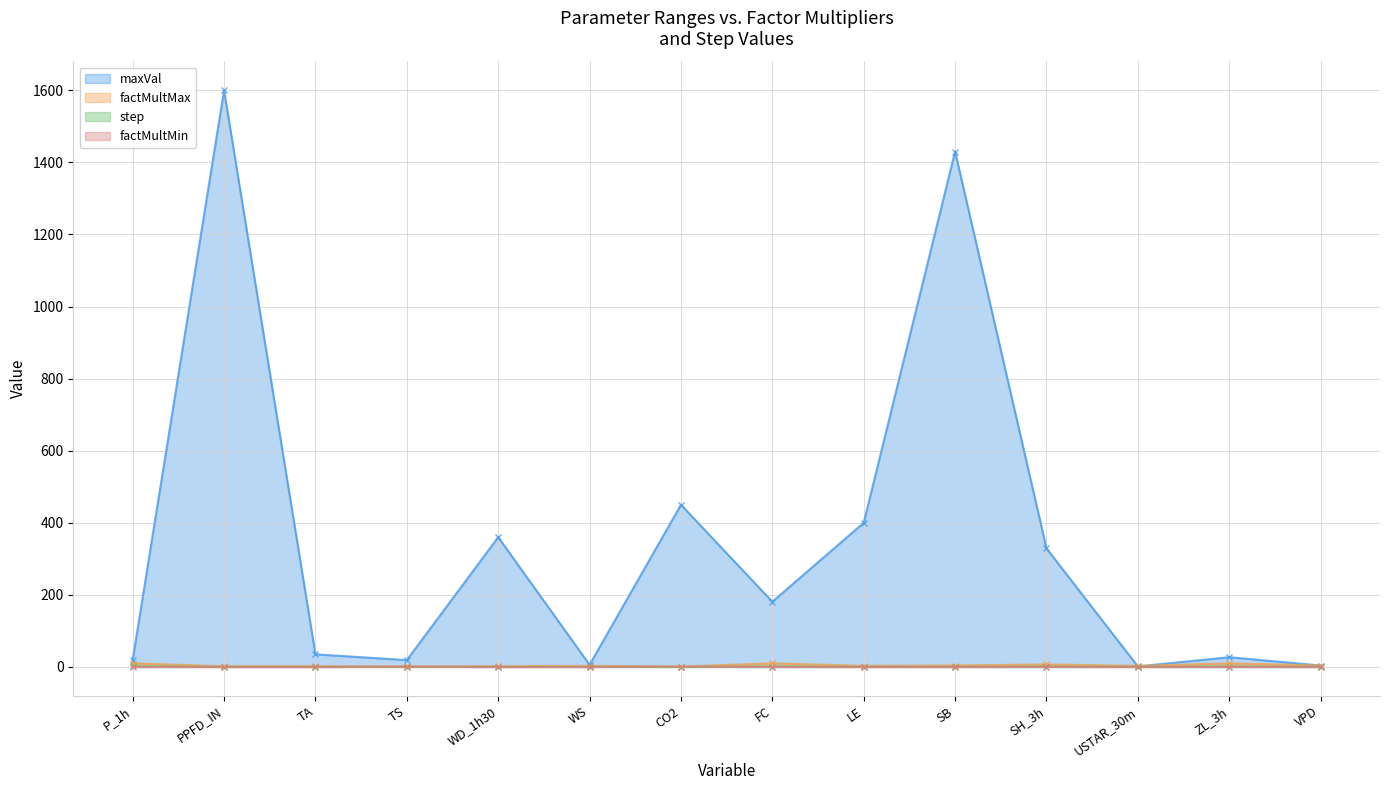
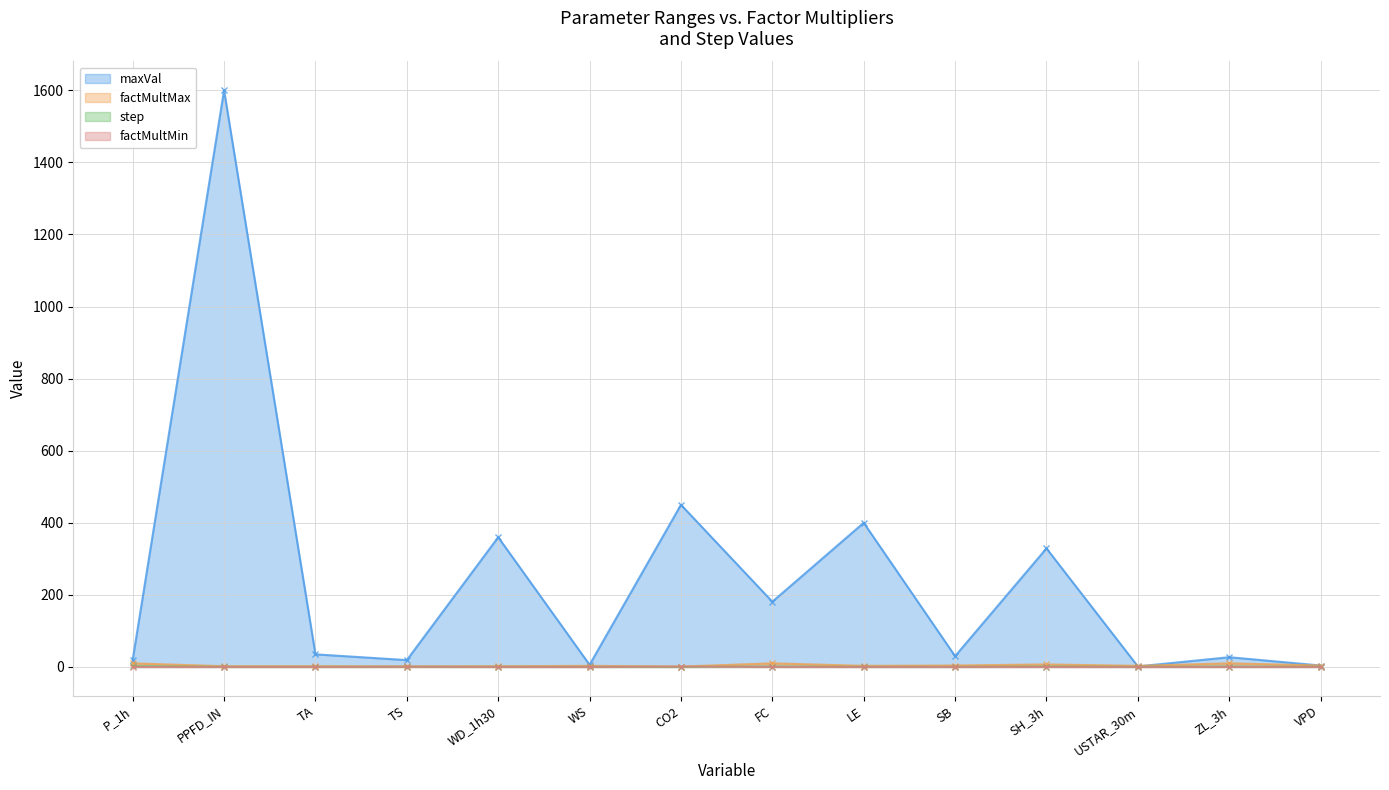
maxVal, SB: 1430 -> 30
